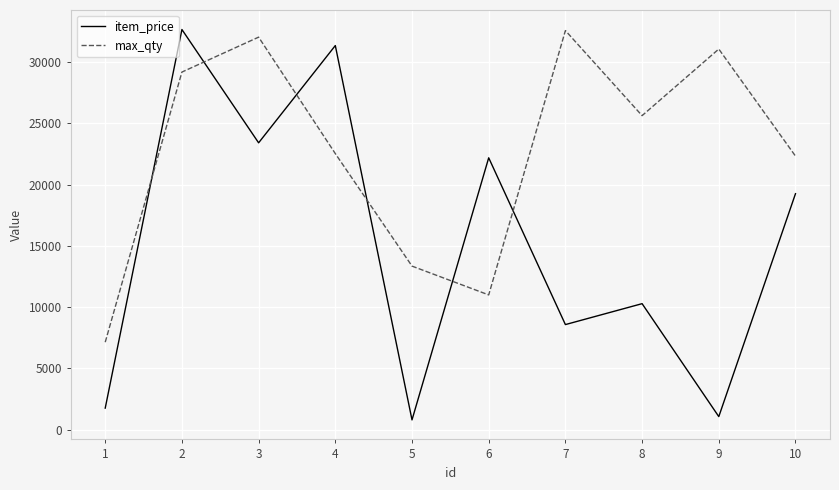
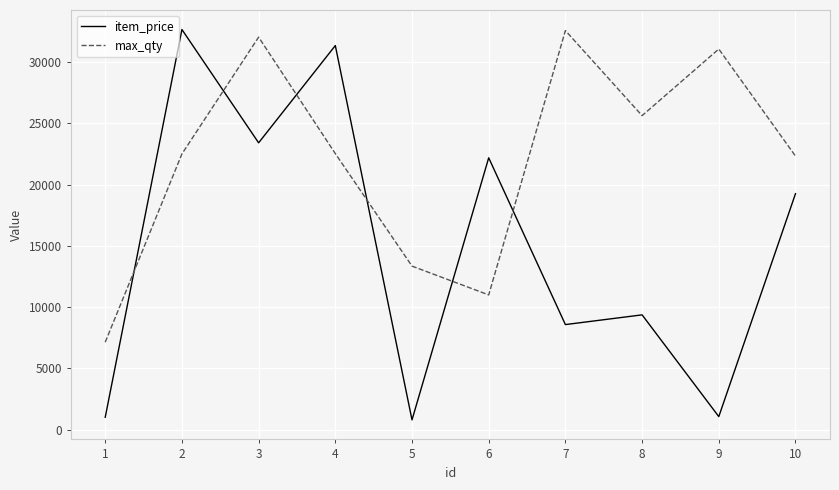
item_price, 1: 1800 -> 1000
max_qty, 2: 29200 -> 22500
item_price, 8: 10300 -> 9400
